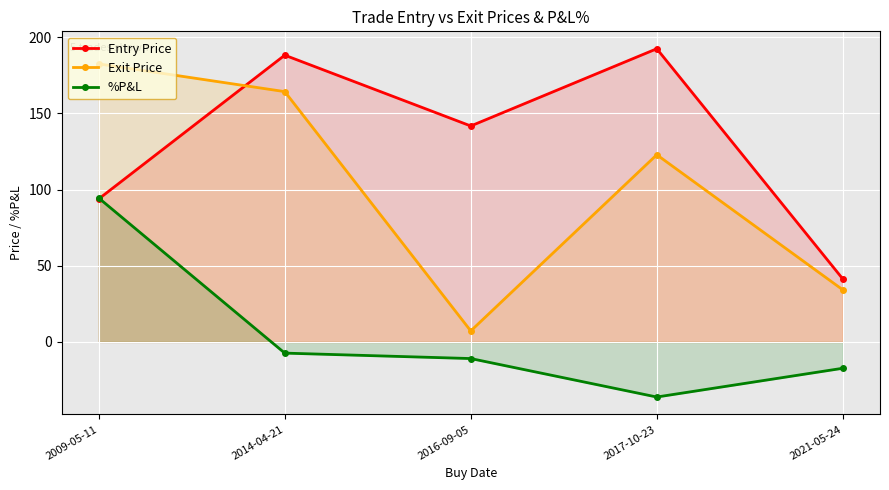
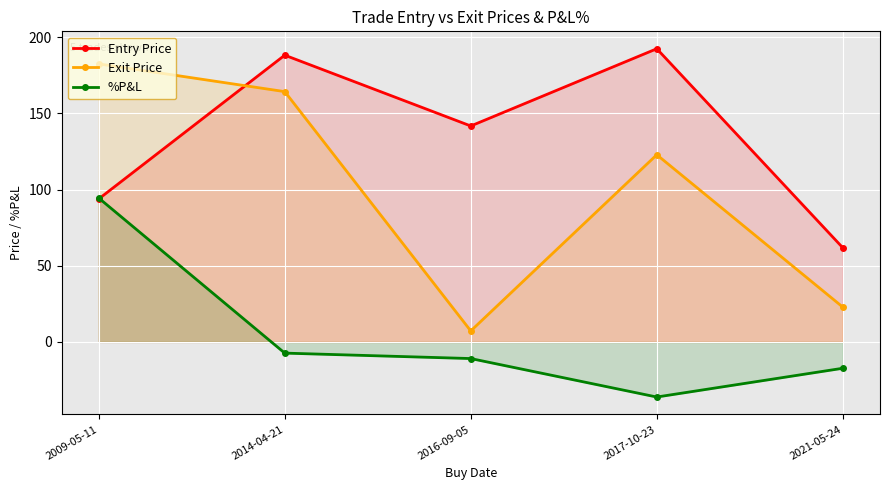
Entry Price, 2021-05-24: 41 -> 62
Exit Price, 2021-05-24: 34 -> 23
